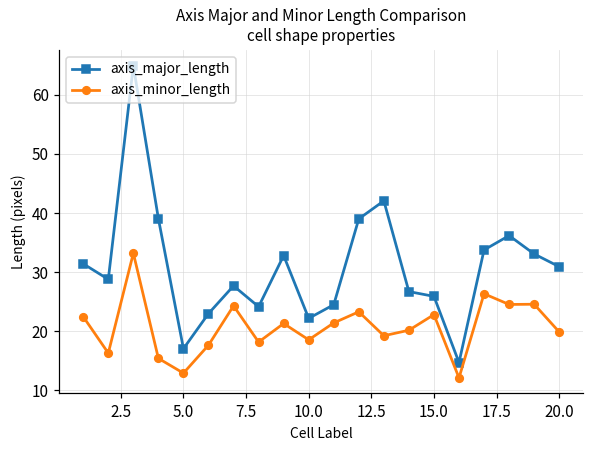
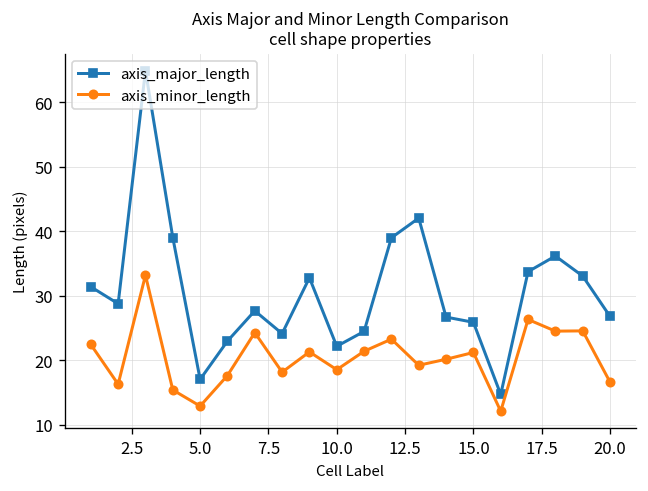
axis_minor_length, 15.0: 23 -> 21
axis_major_length, 20.0: 31 -> 27
axis_minor_length, 20.0: 20 -> 17
